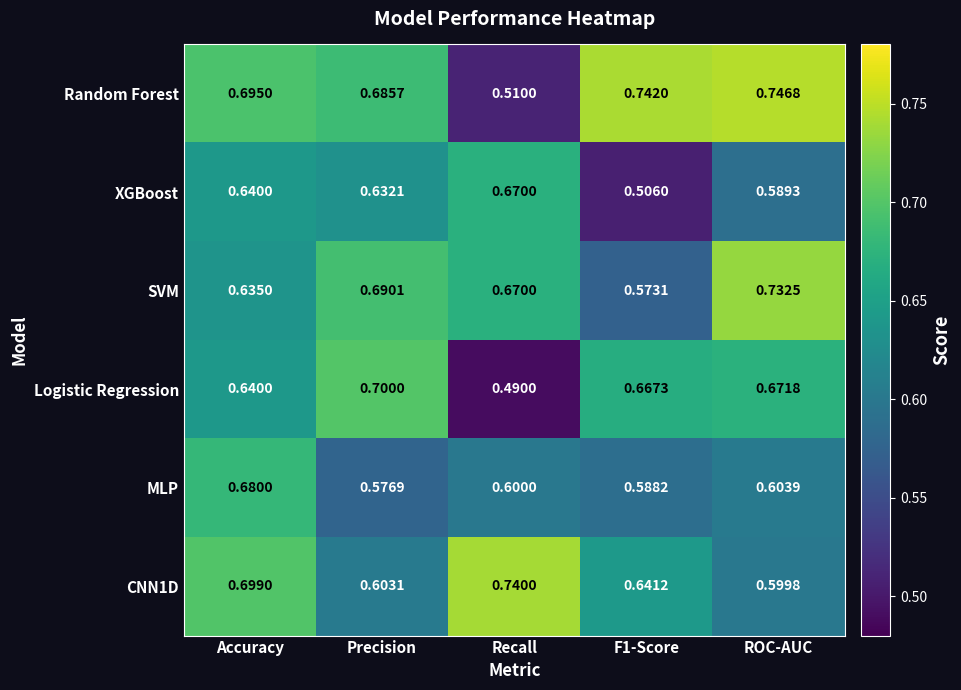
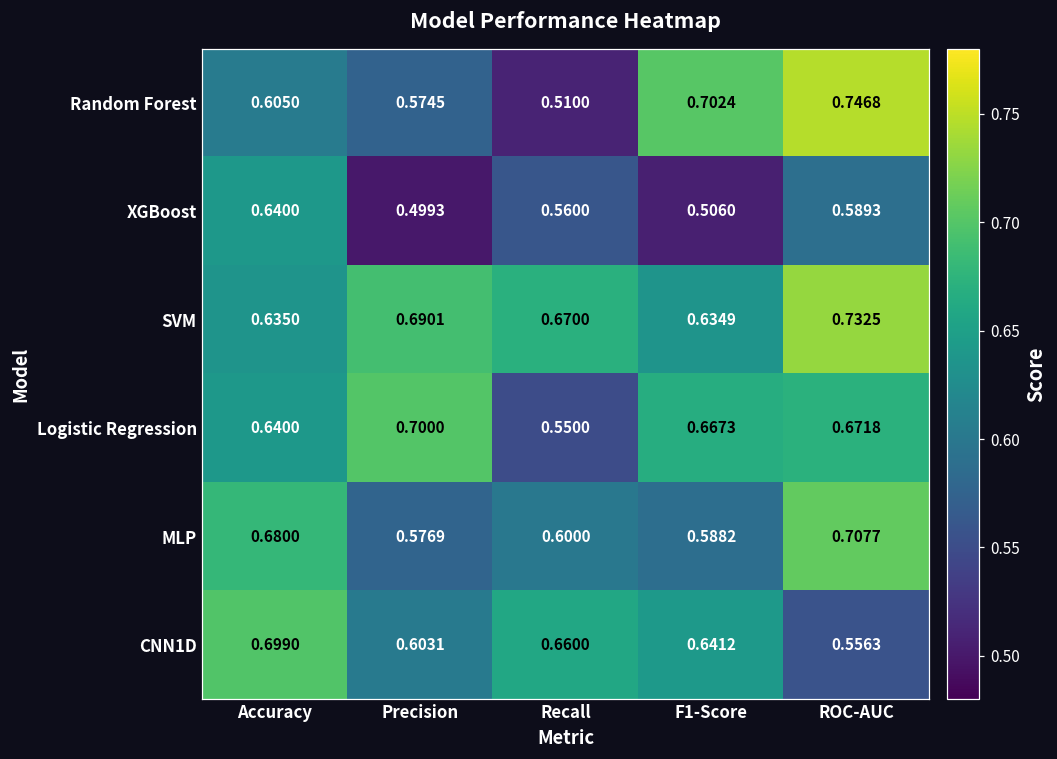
Random Forest, Accuracy: 0.6950 -> 0.6050
Random Forest, Precision: 0.6857 -> 0.5745
Random Forest, F1-Score: 0.7420 -> 0.7024
XGBoost, Precision: 0.6321 -> 0.4993
XGBoost, Recall: 0.6700 -> 0.5600
SVM, F1-Score: 0.5731 -> 0.6349
Logistic Regression, Recall: 0.4900 -> 0.5500
MLP, ROC-AUC: 0.6039 -> 0.7077
CNN1D, Recall: 0.7400 -> 0.6600
CNN1D, ROC-AUC: 0.5998 -> 0.5563
